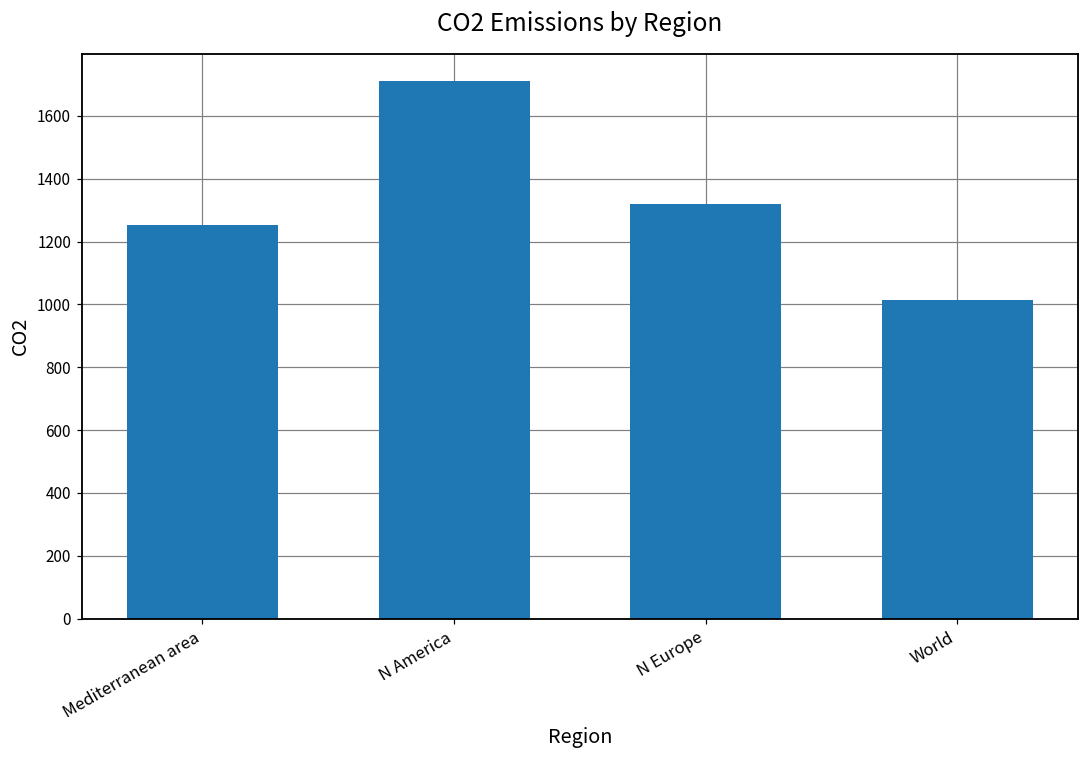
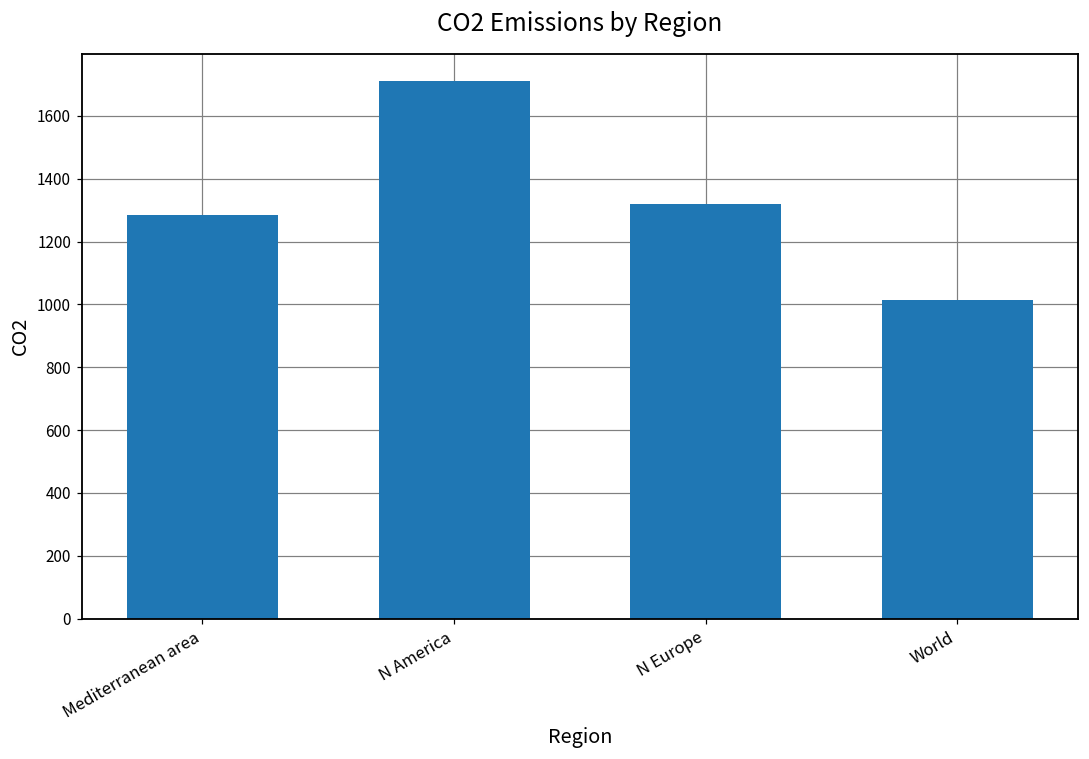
Mediterranean area: 1250 -> 1290
